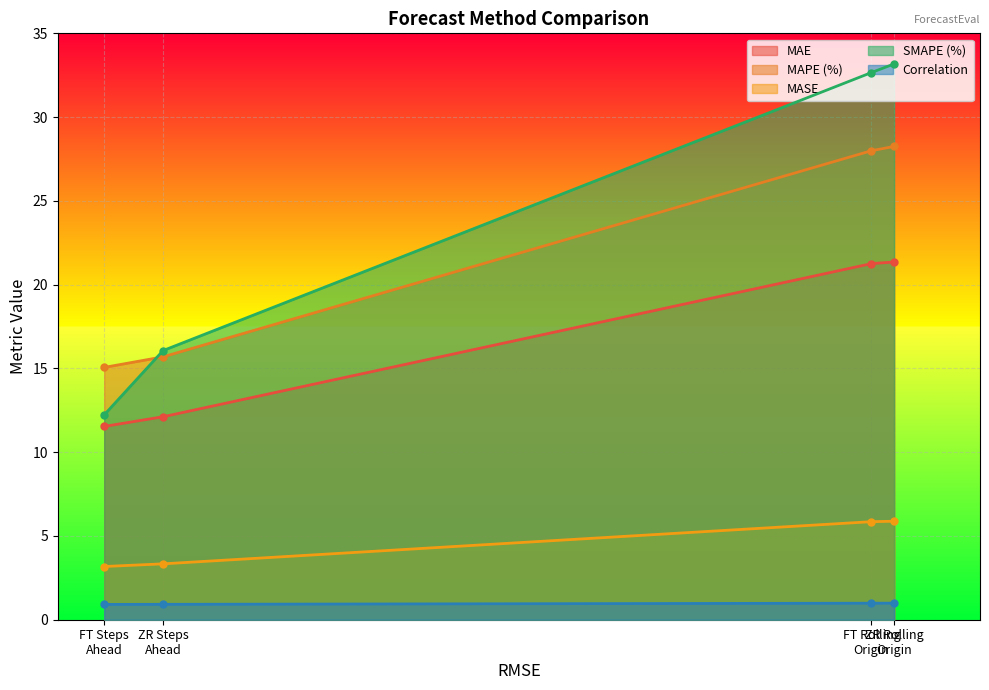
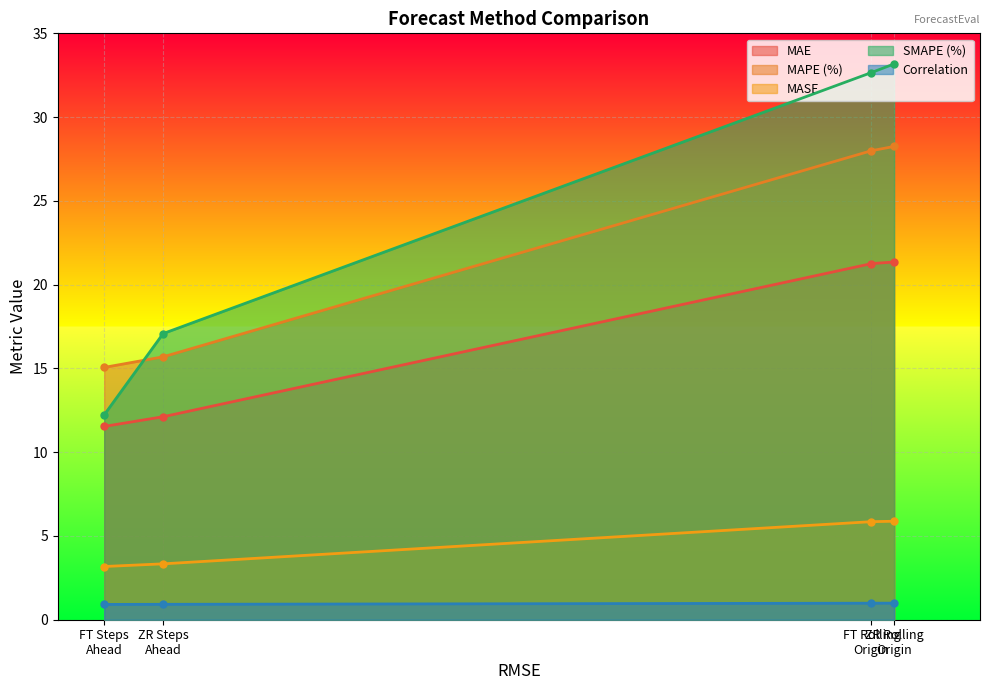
SMAPE (%), ZR Steps Ahead: 16.1 -> 17.1
